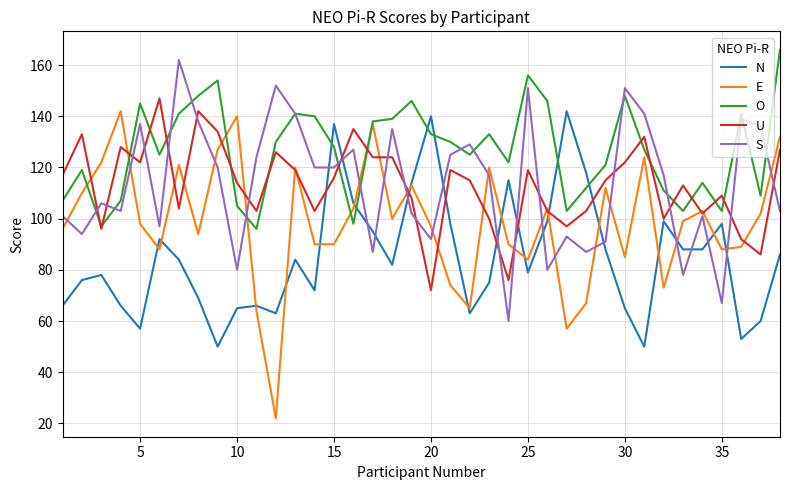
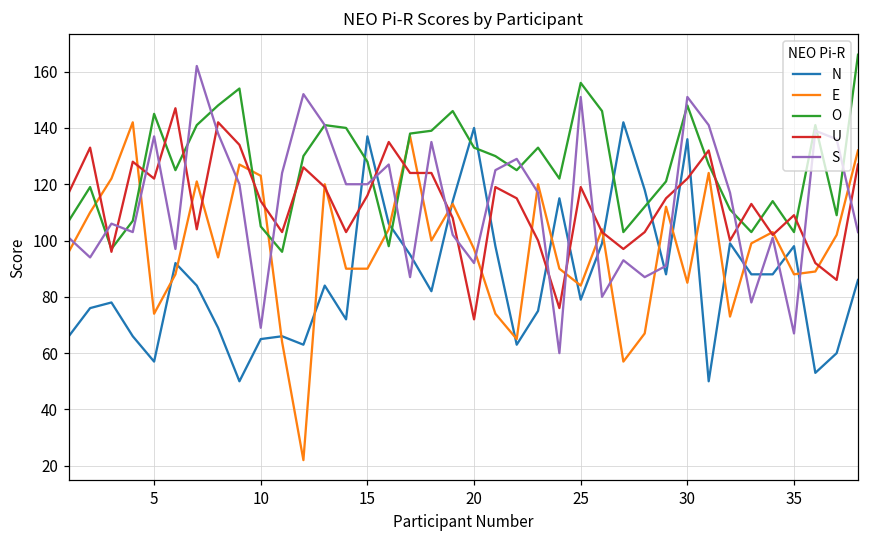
E, 5: 98 -> 74
E, 10: 140 -> 123
S, 10: 80 -> 69
N, 30: 65 -> 136
